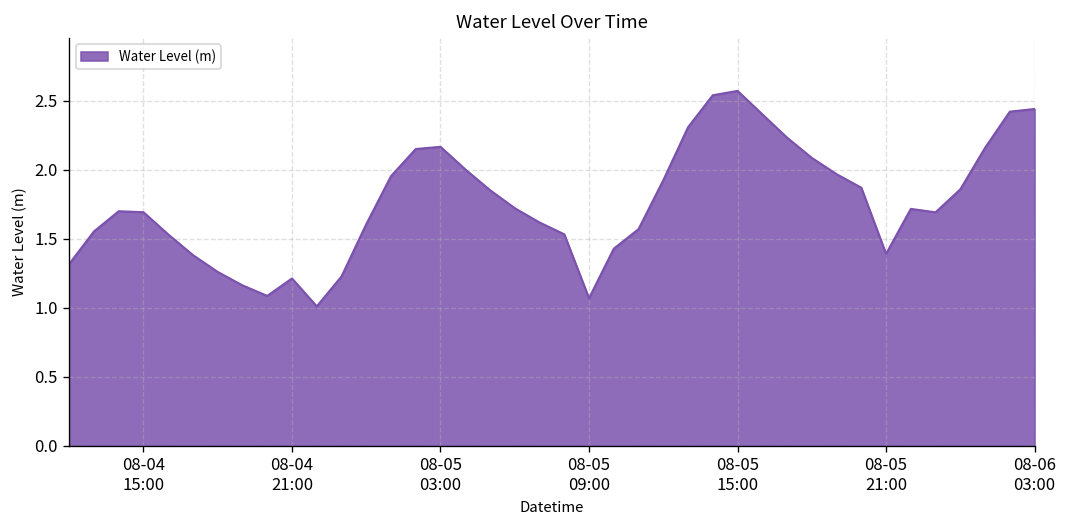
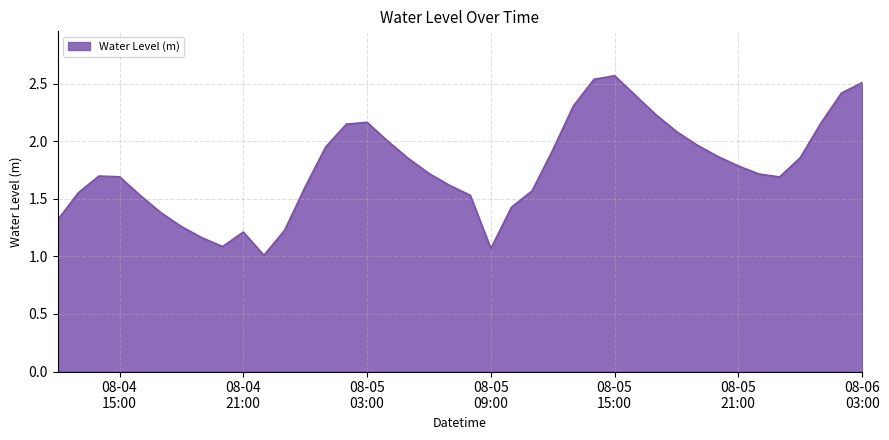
08-05 21:00: 1.39 -> 1.79
08-06 03:00: 2.44 -> 2.51
